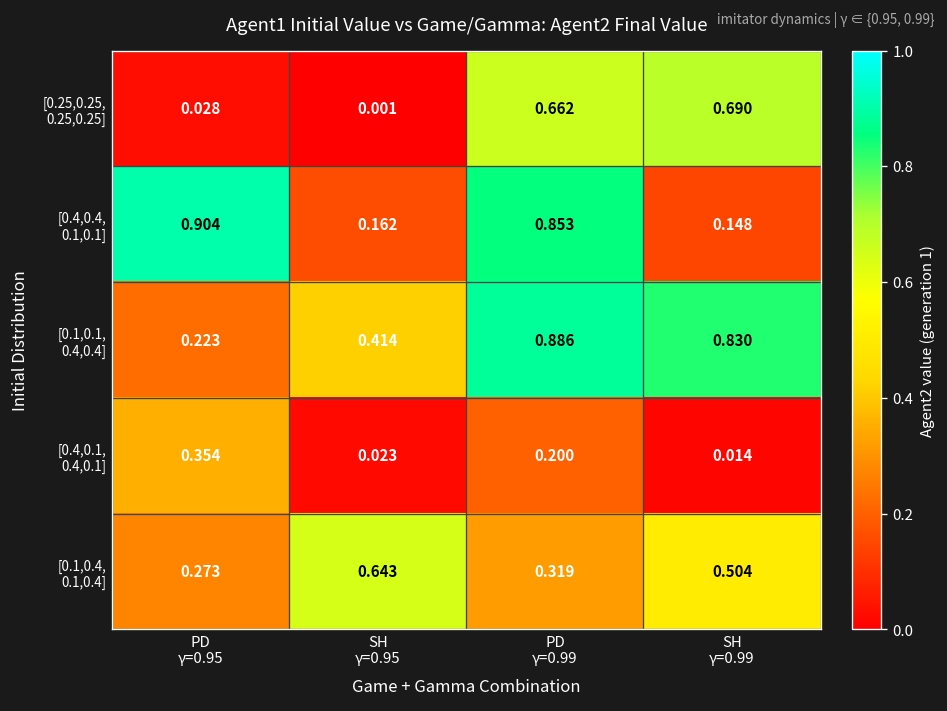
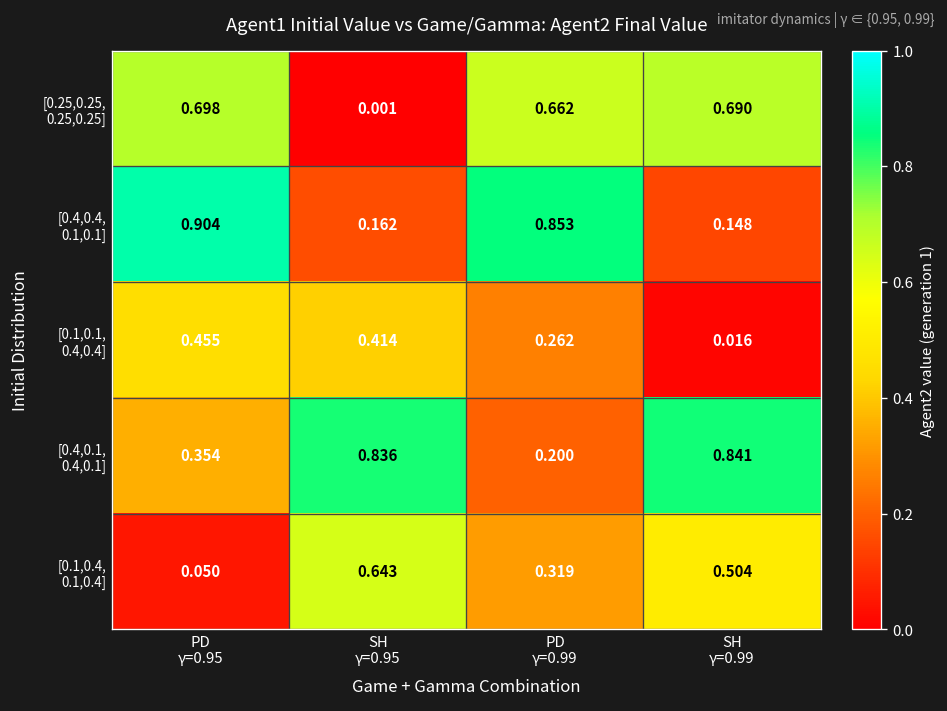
[0.25,0.25, 0.25,0.25], PD γ=0.95: 0.028 -> 0.698
[0.1,0.1, 0.4,0.4], PD γ=0.95: 0.223 -> 0.455
[0.1,0.1, 0.4,0.4], PD γ=0.99: 0.886 -> 0.262
[0.1,0.1, 0.4,0.4], SH γ=0.99: 0.830 -> 0.016
[0.4,0.1, 0.4,0.1], SH γ=0.95: 0.023 -> 0.836
[0.4,0.1, 0.4,0.1], SH γ=0.99: 0.014 -> 0.841
[0.1,0.4, 0.1,0.4], PD γ=0.95: 0.273 -> 0.050
